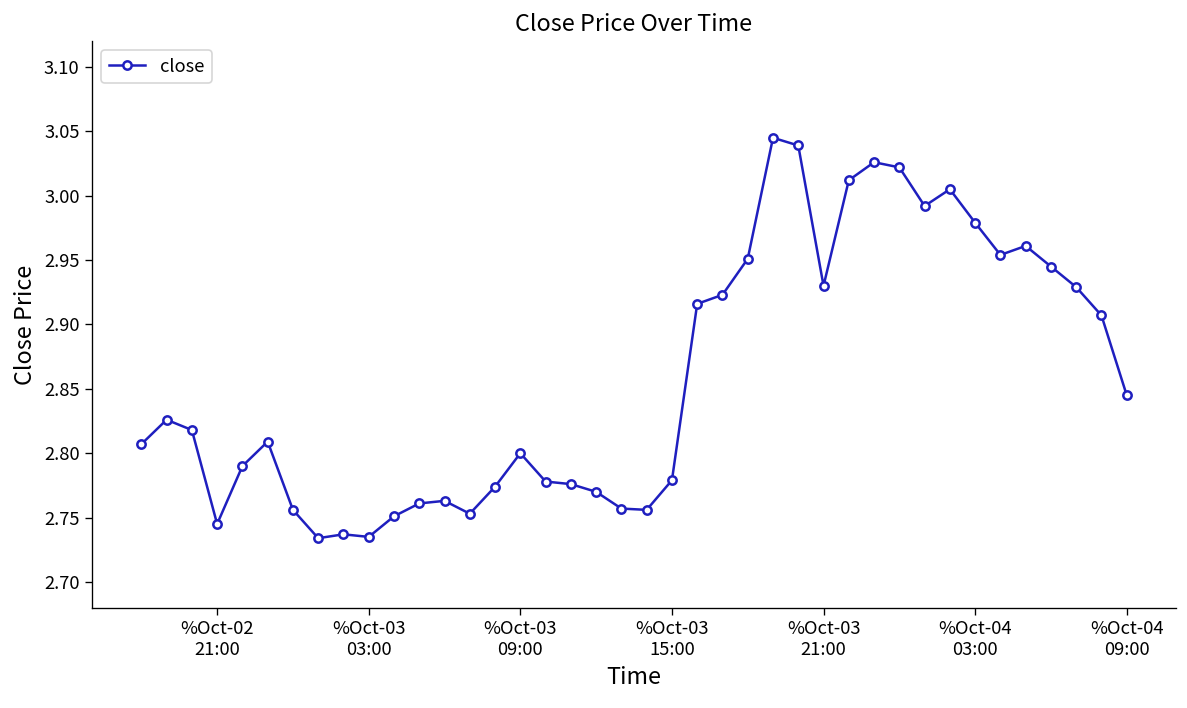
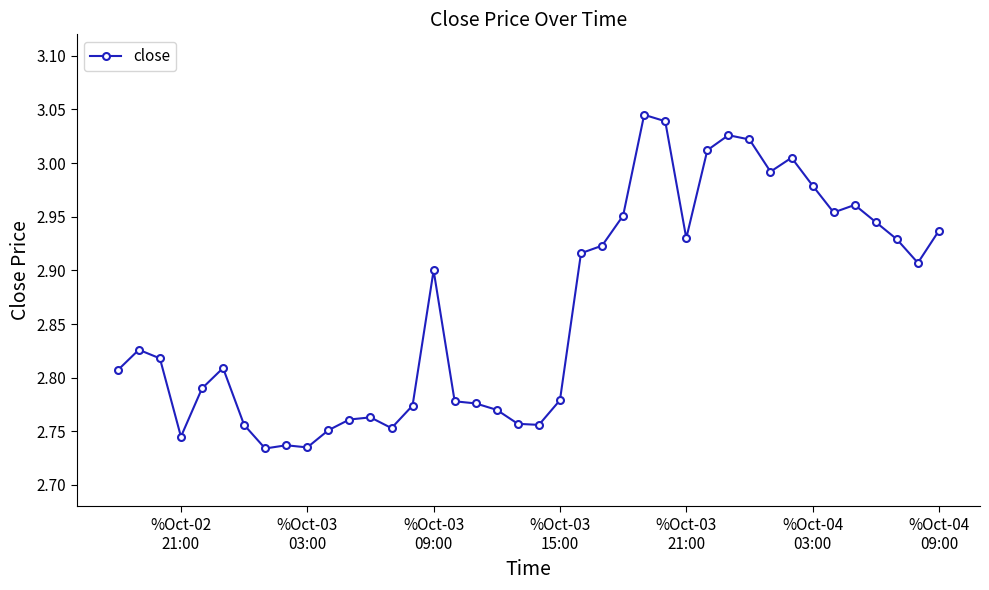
%Oct-03 09:00: 2.8 -> 2.9
%Oct-04 09:00: 2.845 -> 2.937
